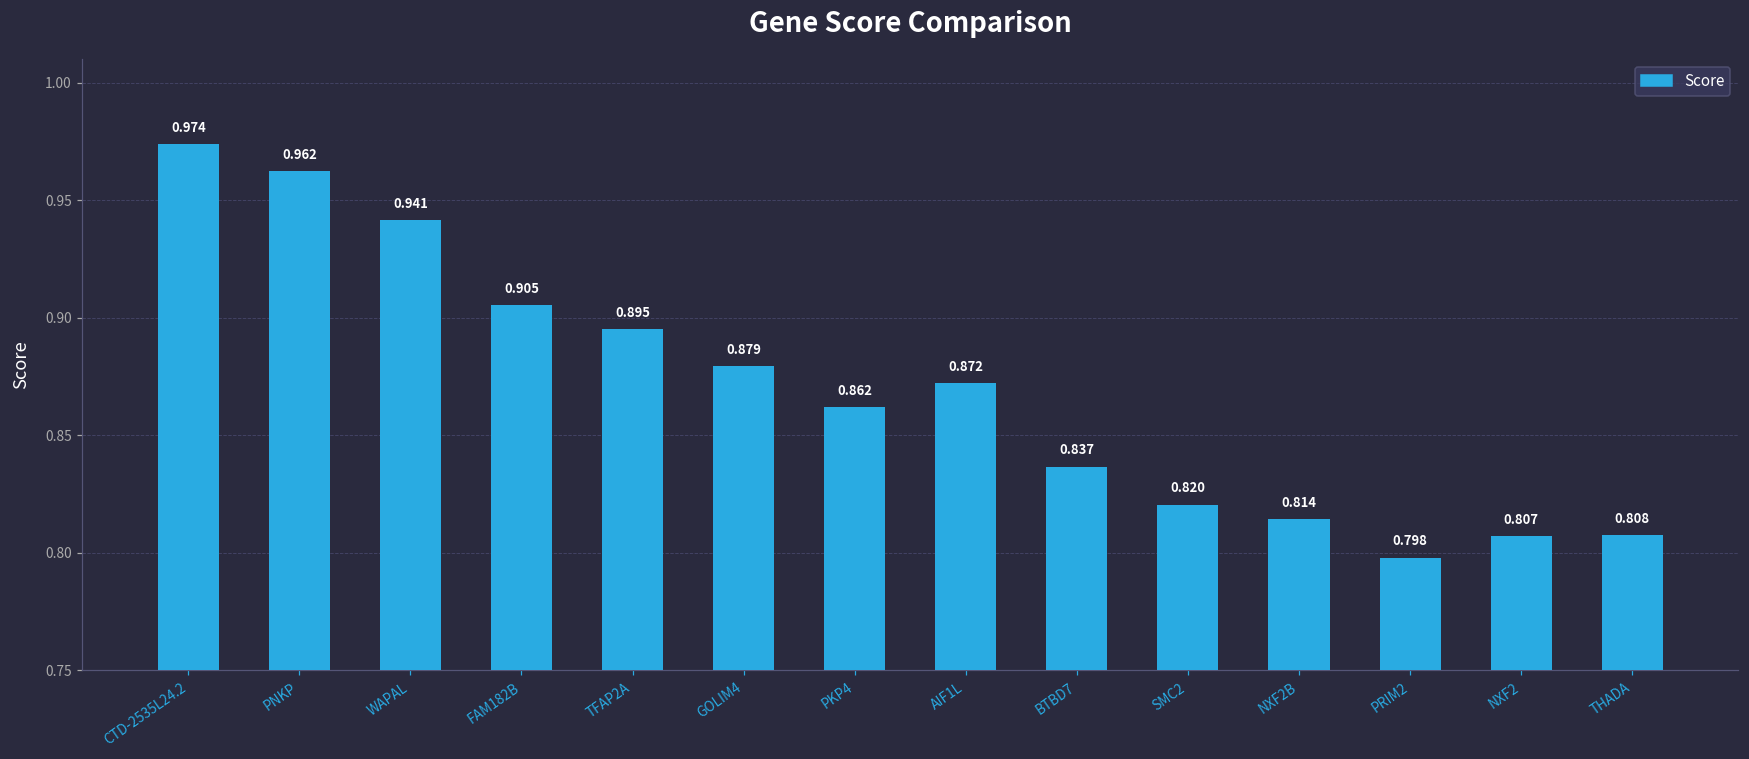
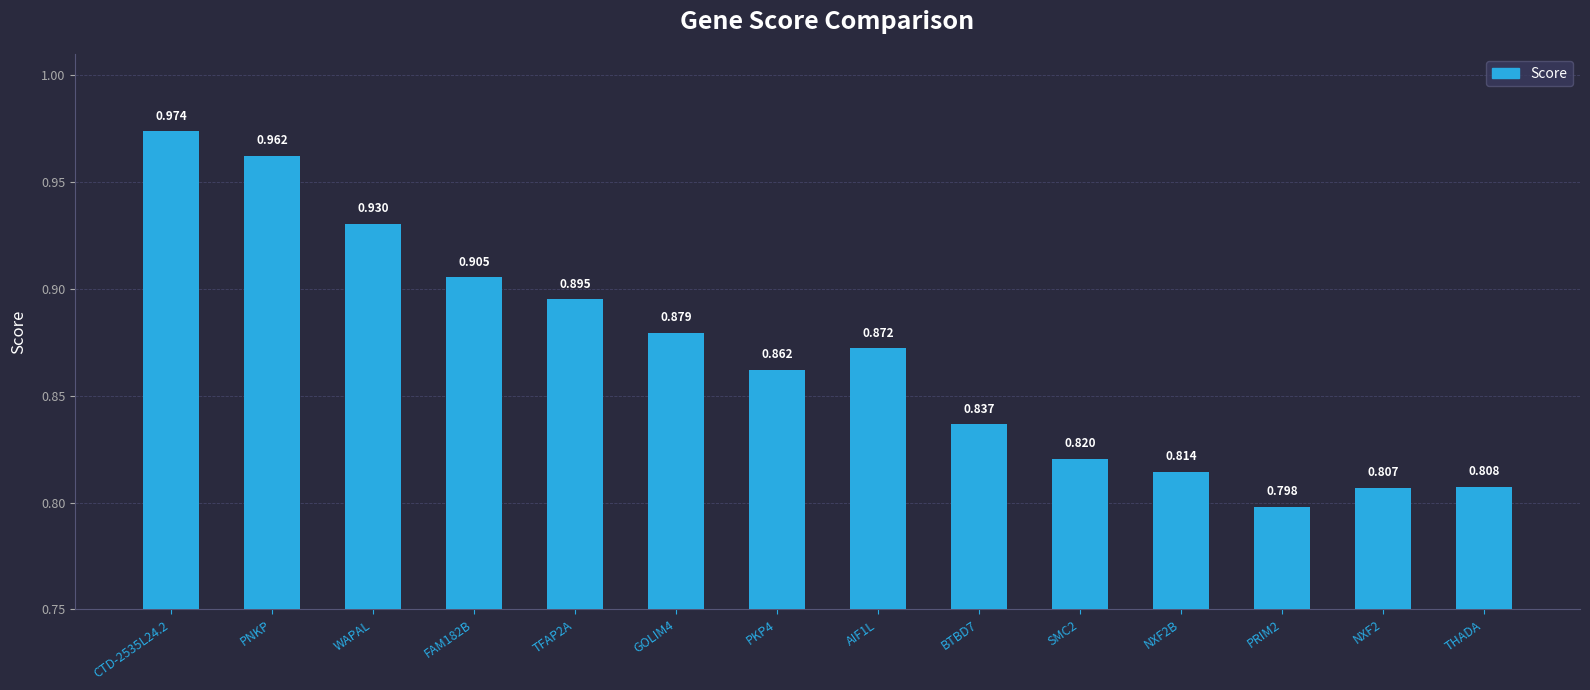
WAPAL: 0.941 -> 0.930
